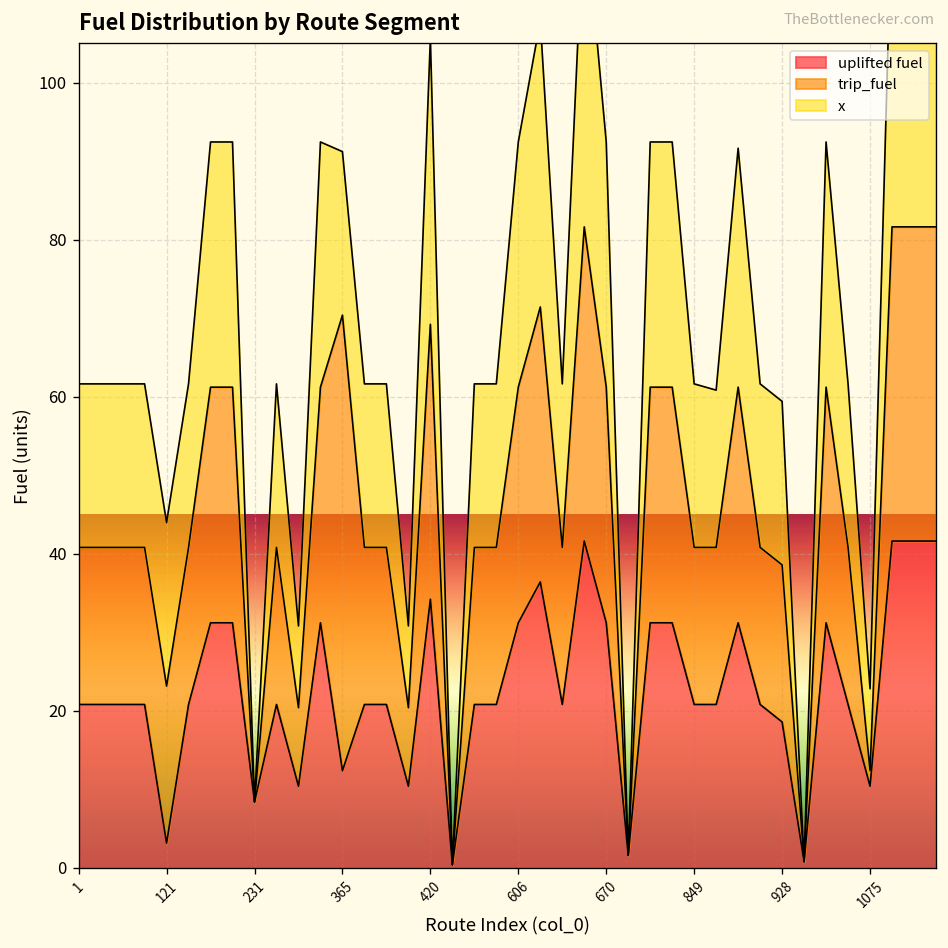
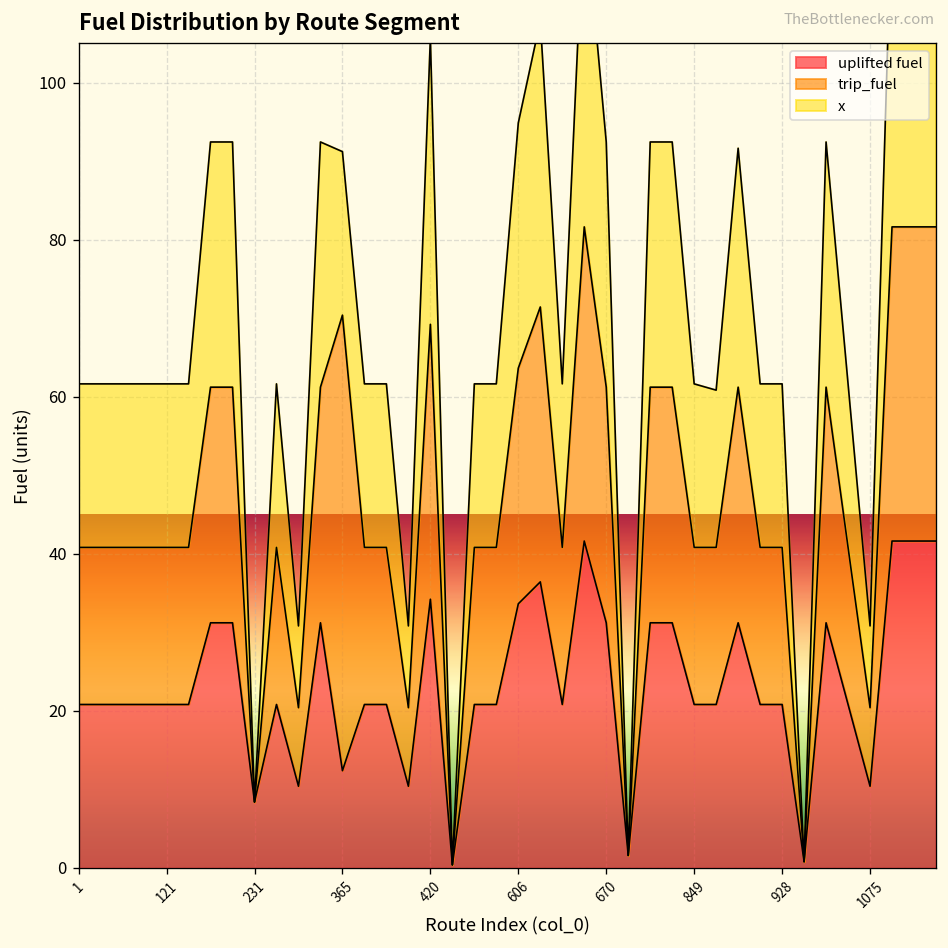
uplifted fuel, 121: 3 -> 21
uplifted fuel, 606: 31 -> 34
uplifted fuel, 928: 19 -> 21
trip_fuel, 1075: 2 -> 10
